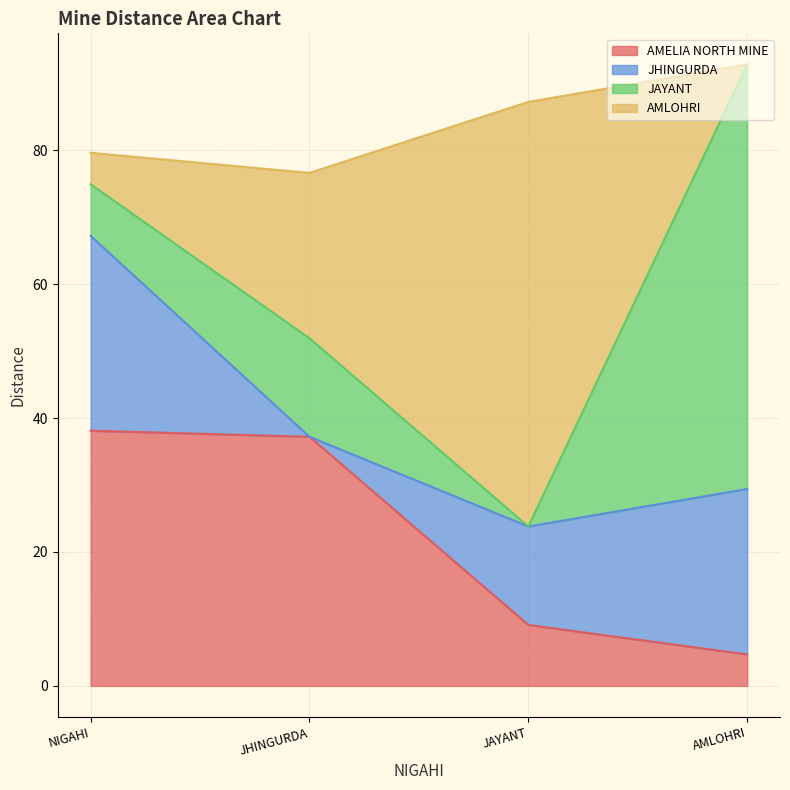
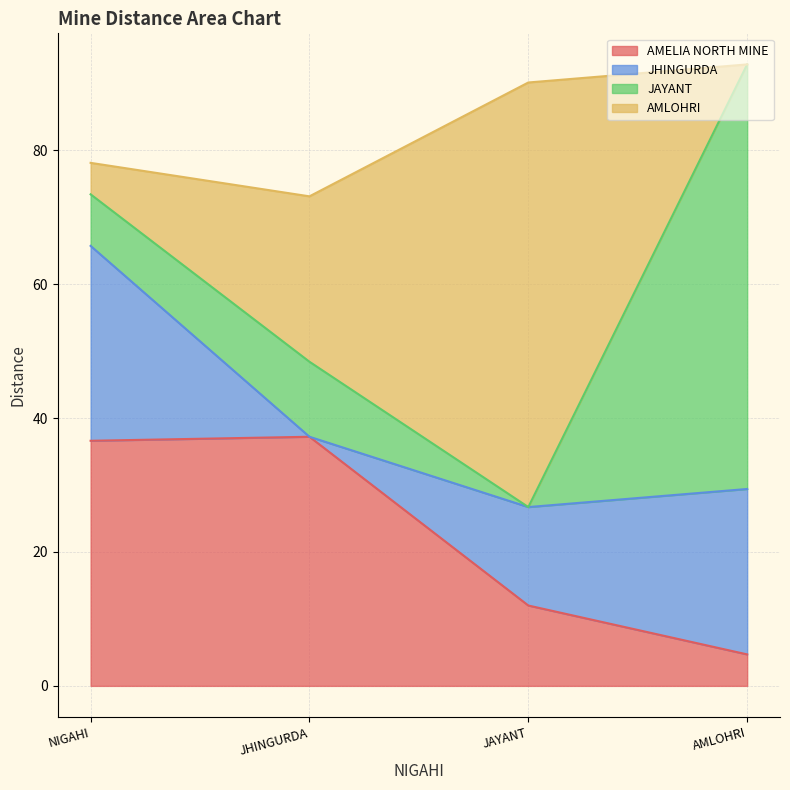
AMELIA NORTH MINE, NIGAHI: 38 -> 37
JAYANT, JHINGURDA: 15 -> 11
AMELIA NORTH MINE, JAYANT: 9 -> 12
